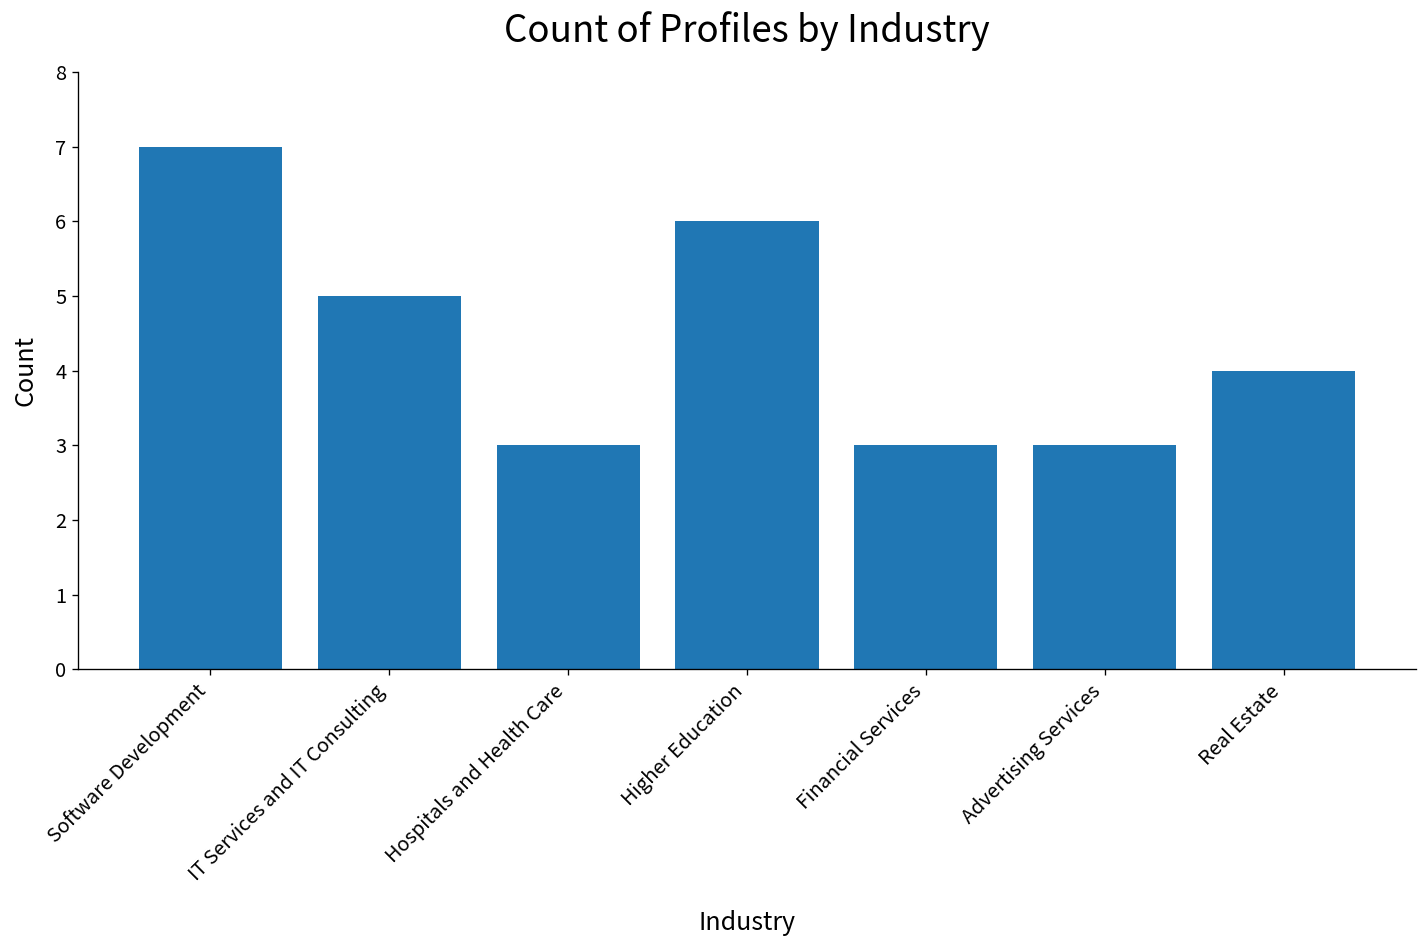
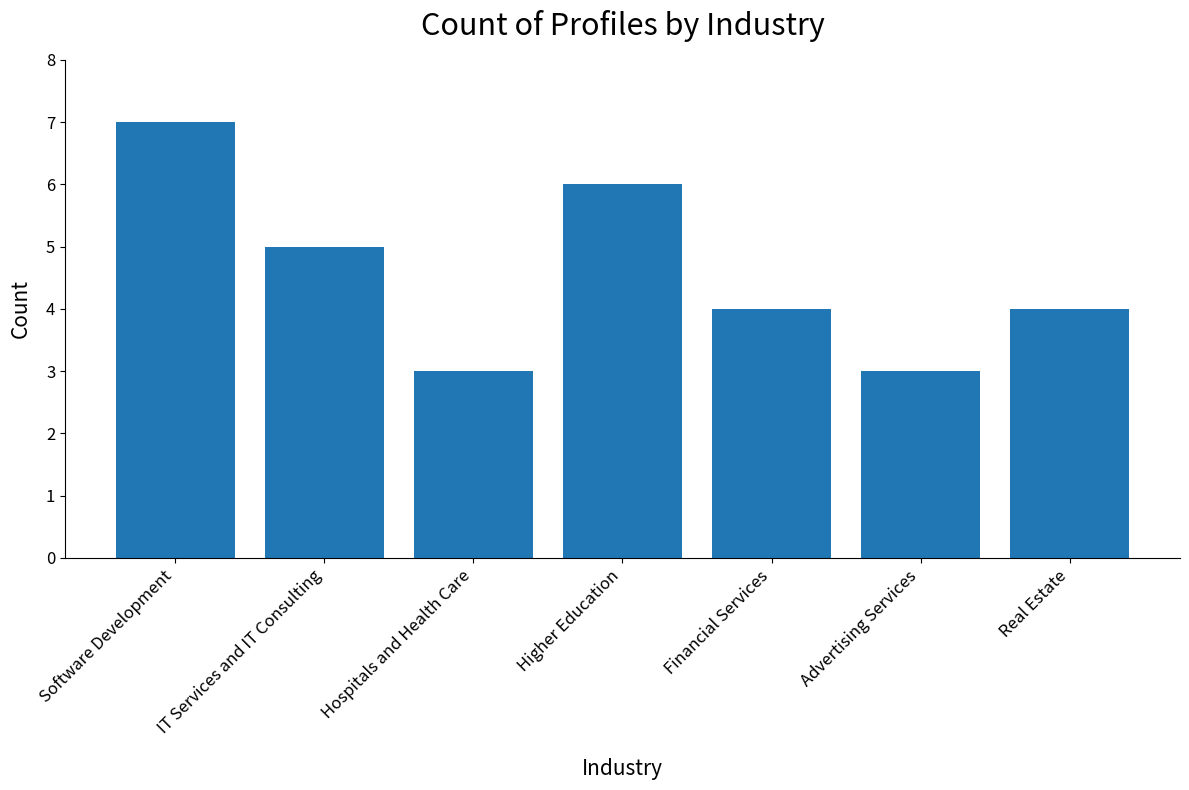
Financial Services: 3 -> 4
